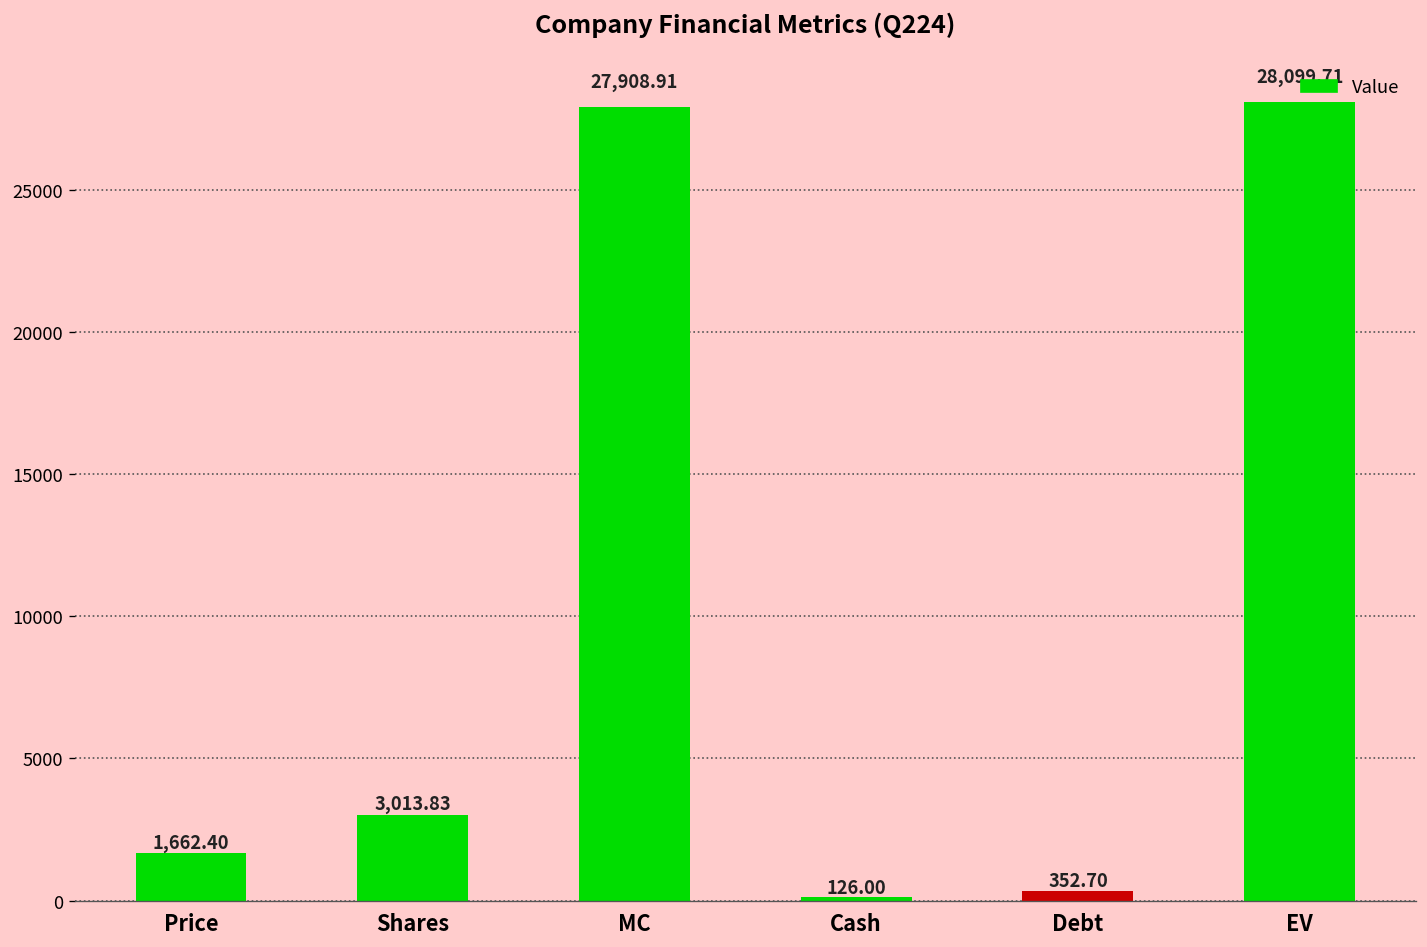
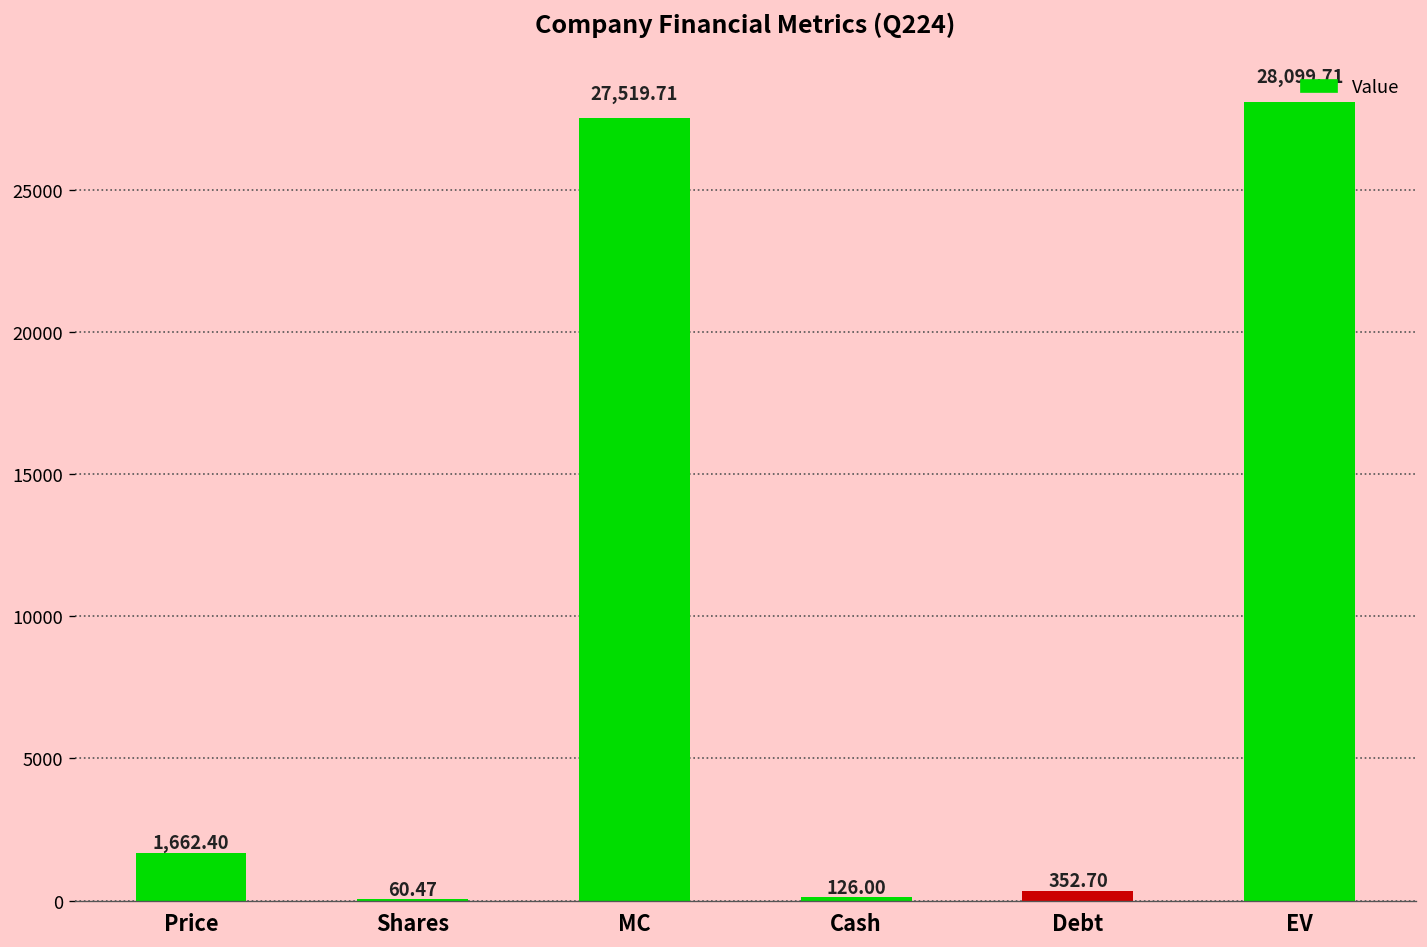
Shares: 3,013.83 -> 60.47
MC: 27,908.91 -> 27,519.71
